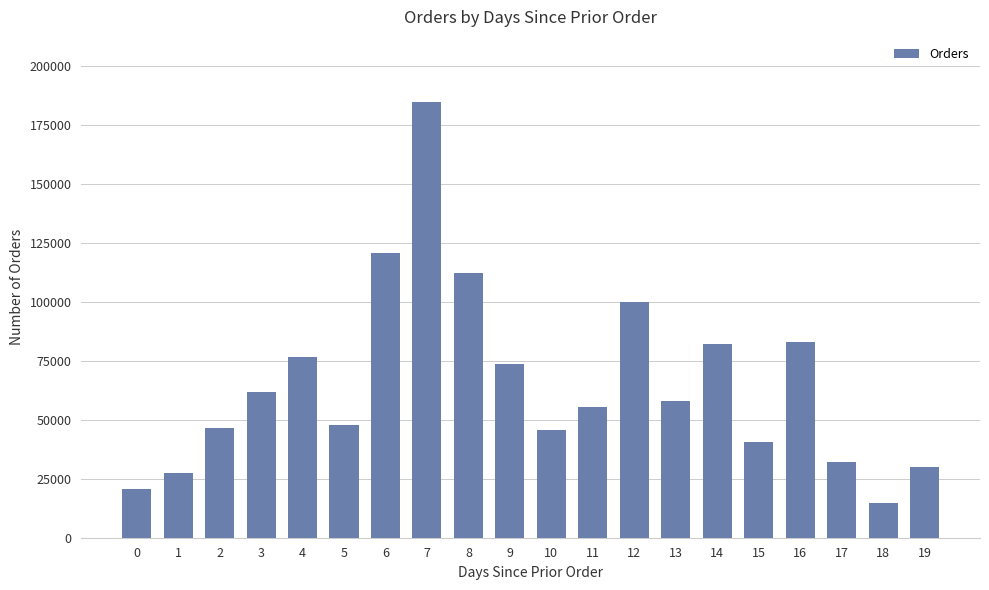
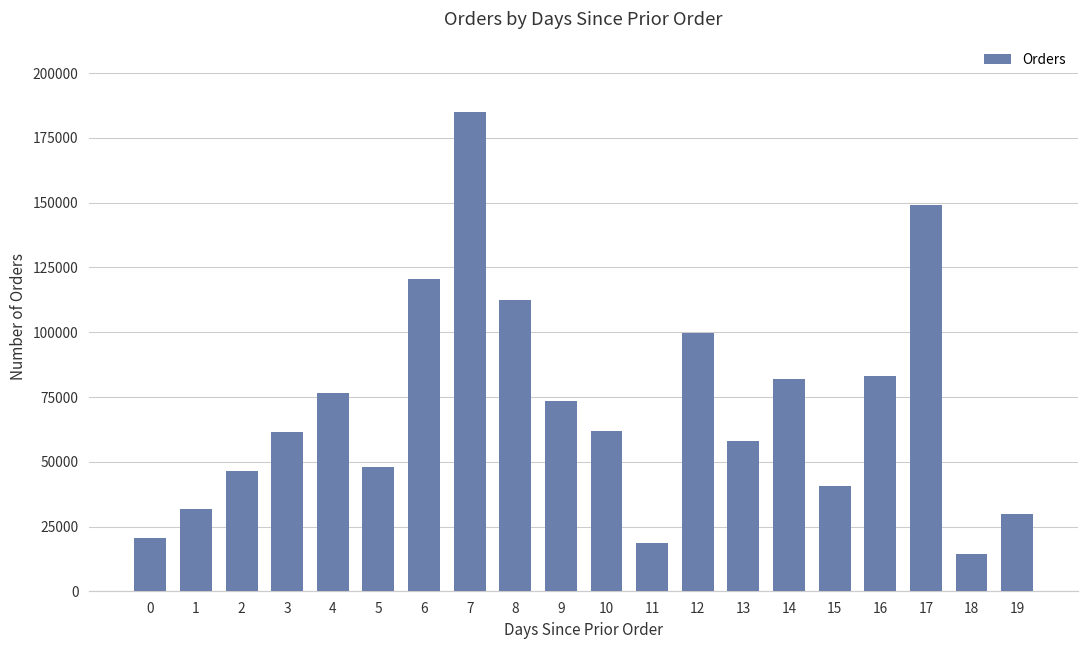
1: 27000 -> 32000
10: 46000 -> 62000
11: 56000 -> 19000
17: 32000 -> 149000
